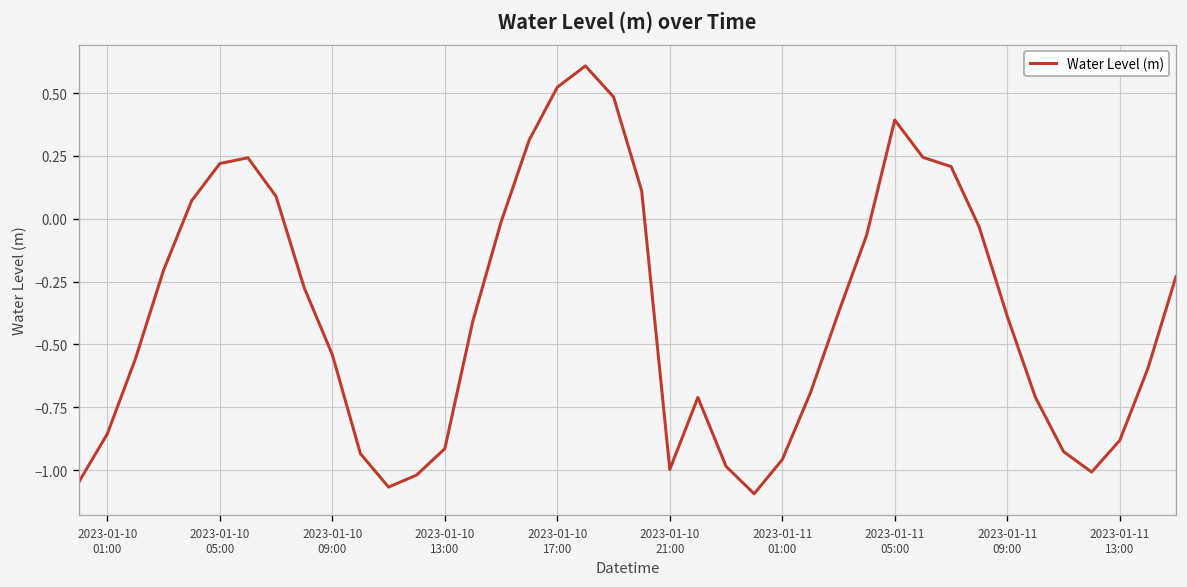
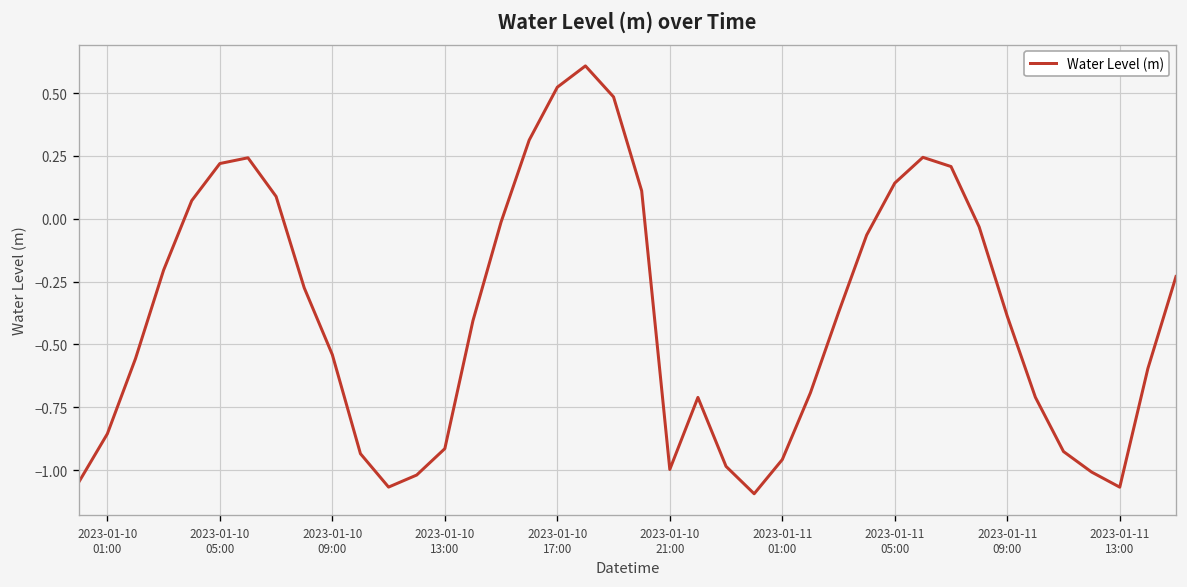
2023-01-11 05:00: 0.39 -> 0.14
2023-01-11 13:00: -0.88 -> -1.07
